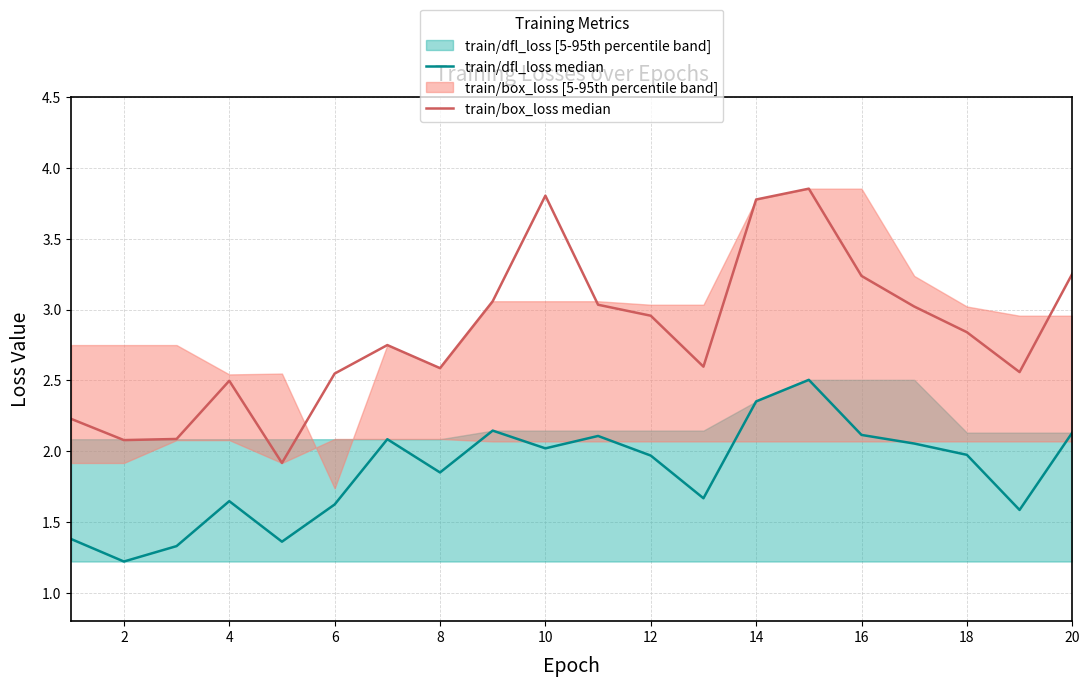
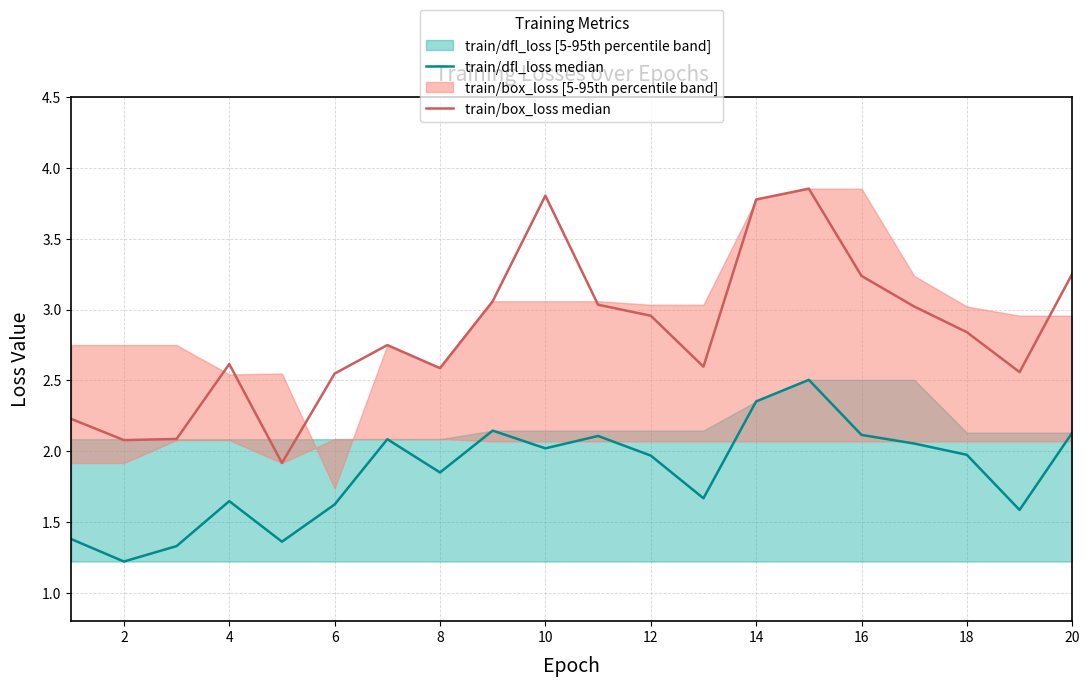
train/box_loss median, 4: 2.50 -> 2.62
